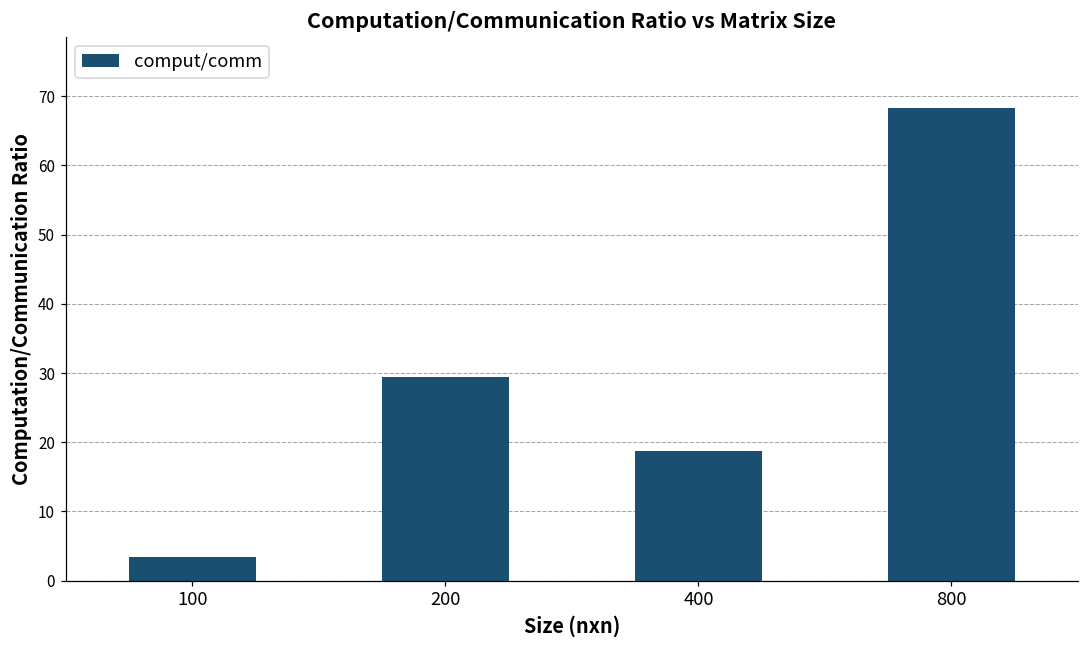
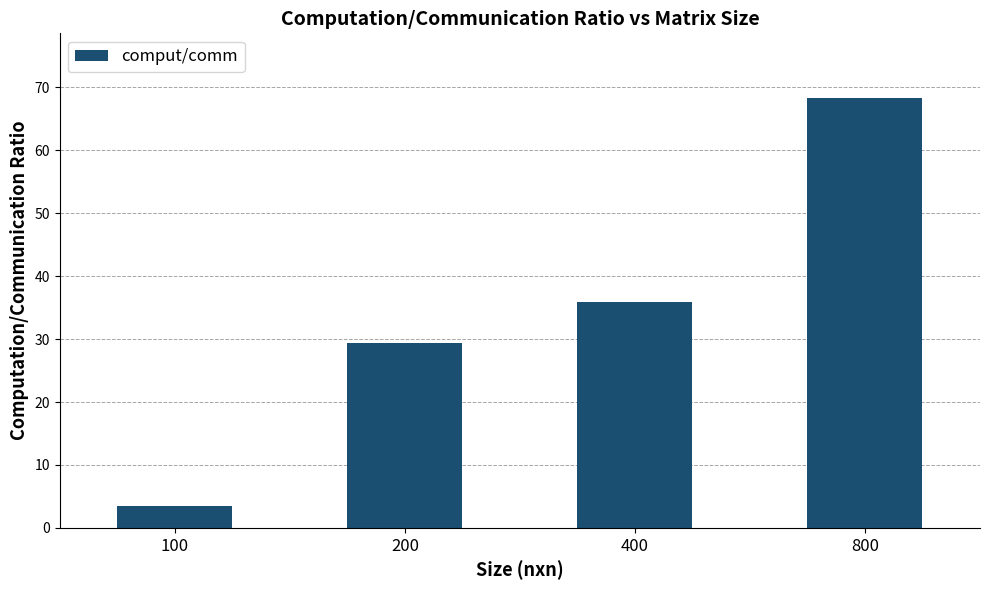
400: 19 -> 36
